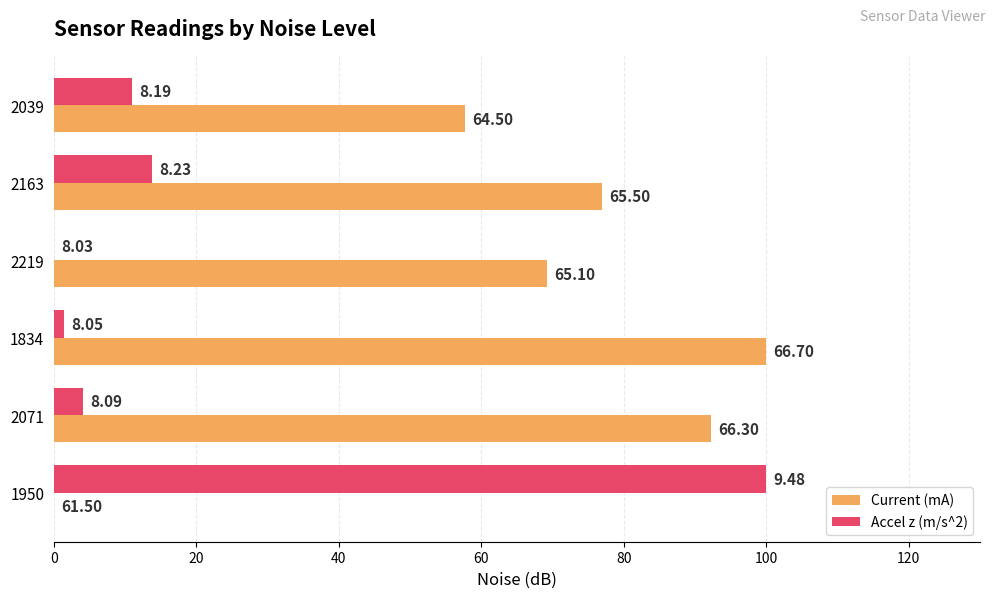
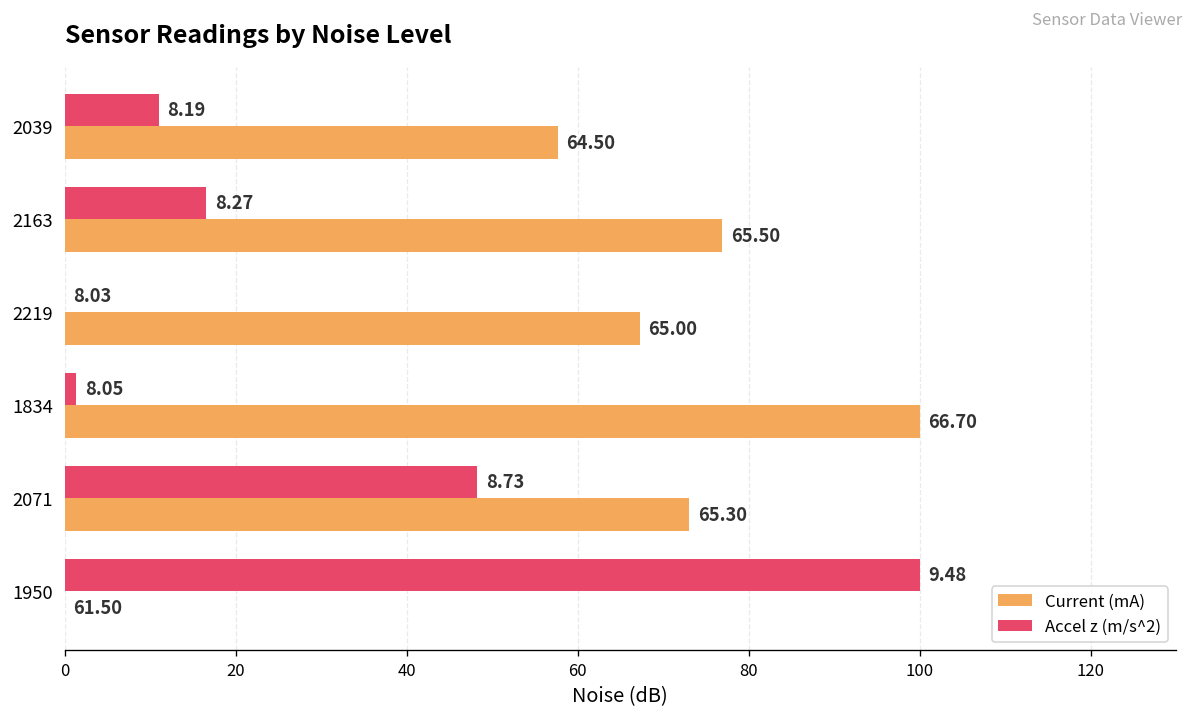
Accel z (m/s^2), 2163: 8.23 -> 8.27
Current (mA), 2219: 65.10 -> 65.00
Accel z (m/s^2), 2071: 8.09 -> 8.73
Current (mA), 2071: 66.30 -> 65.30
